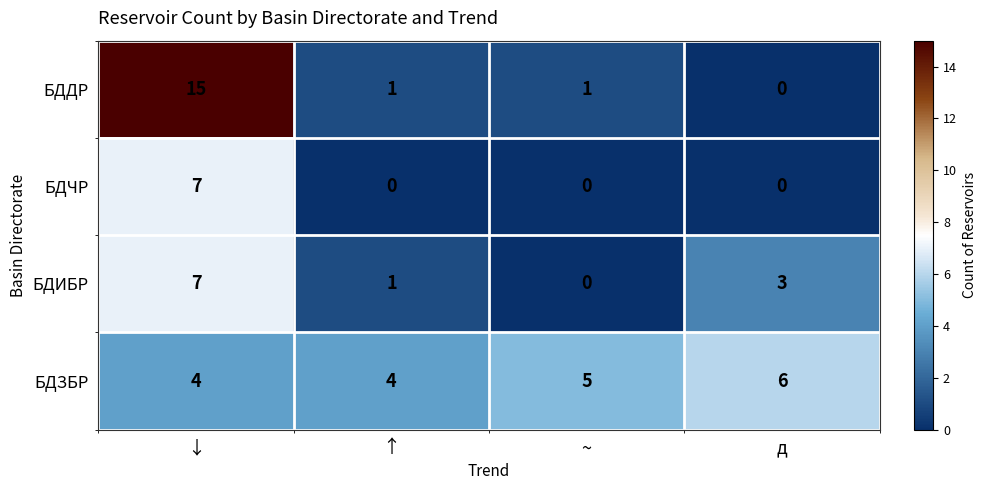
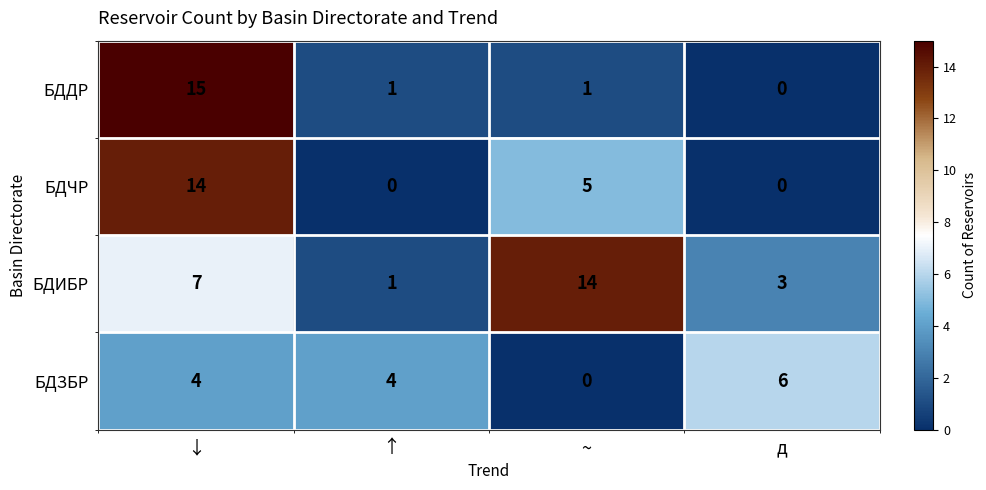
БДЧР, ↓: 7 -> 14
БДЧР, ~: 0 -> 5
БДИБР, ~: 0 -> 14
БДЗБР, ~: 5 -> 0
